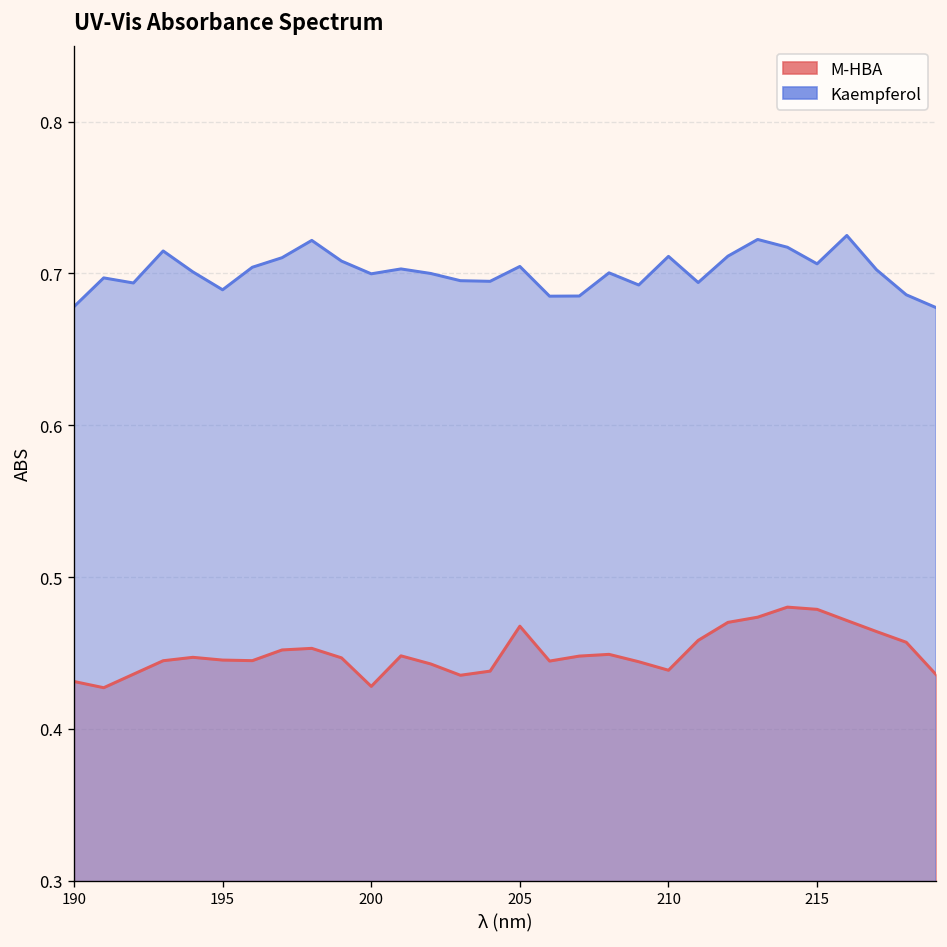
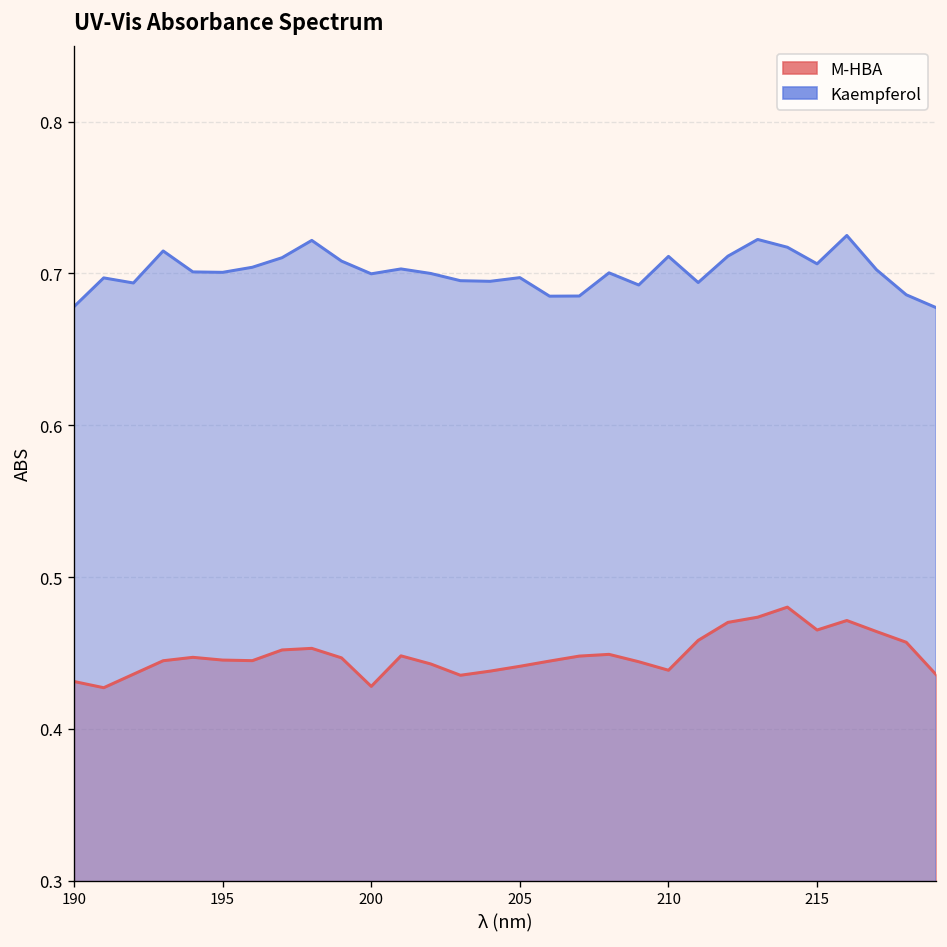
Kaempferol, 195: 0.689 -> 0.701
M-HBA, 205: 0.468 -> 0.441
Kaempferol, 205: 0.705 -> 0.697
M-HBA, 215: 0.479 -> 0.465
